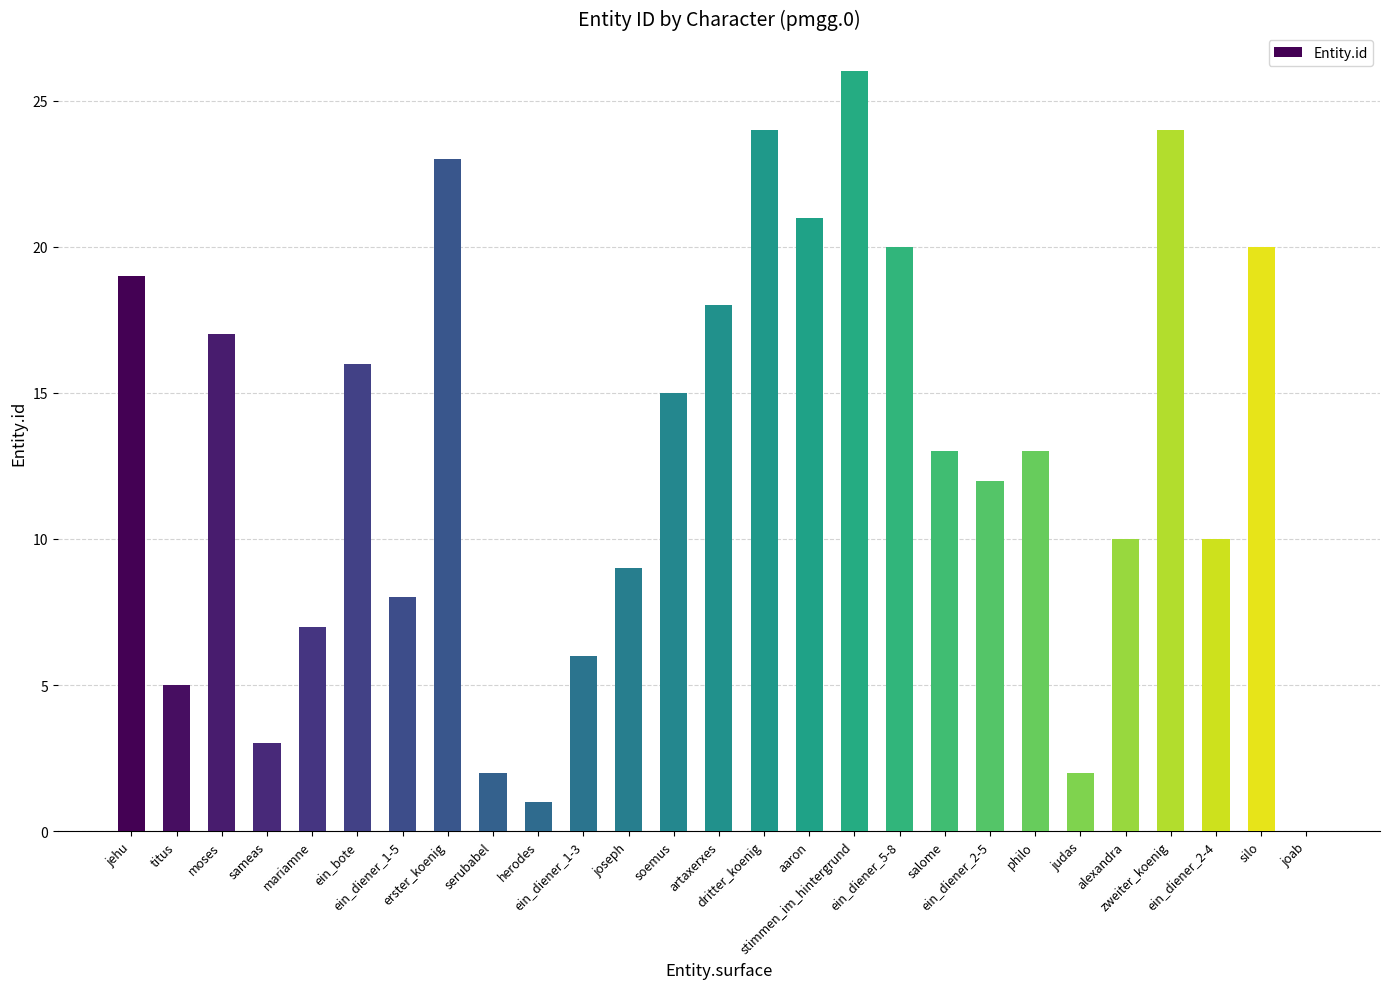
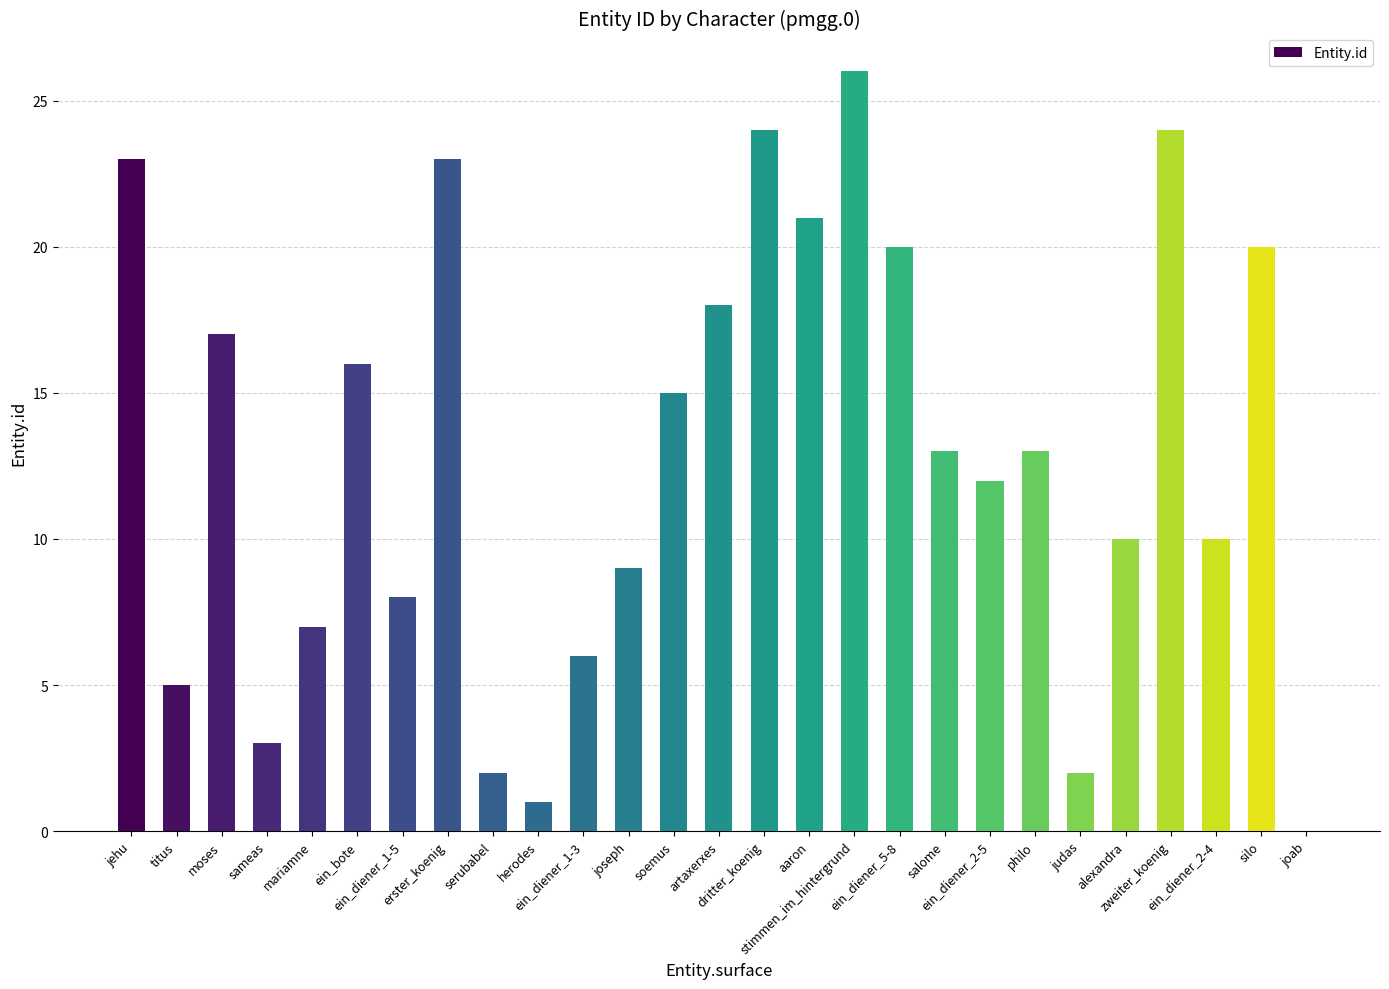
jehu: 19 -> 23
